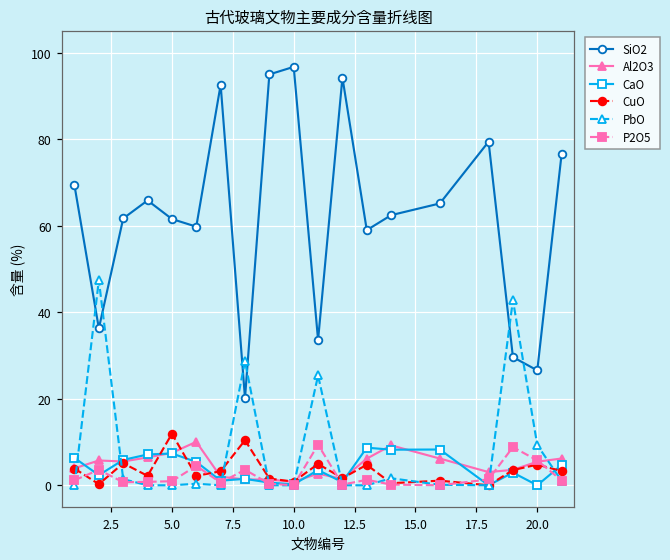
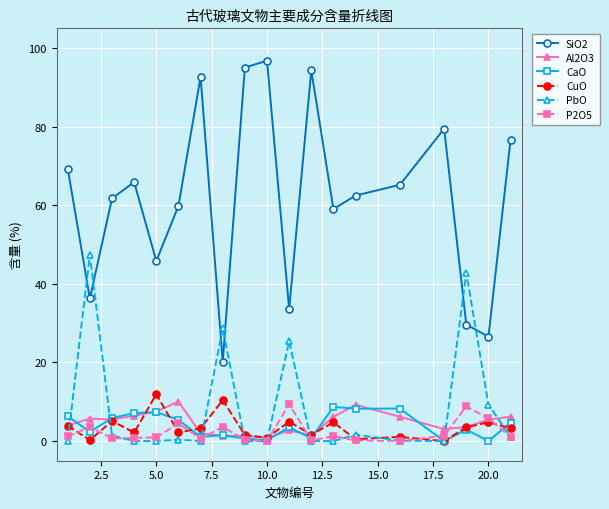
SiO2, 5.0: 62 -> 46
